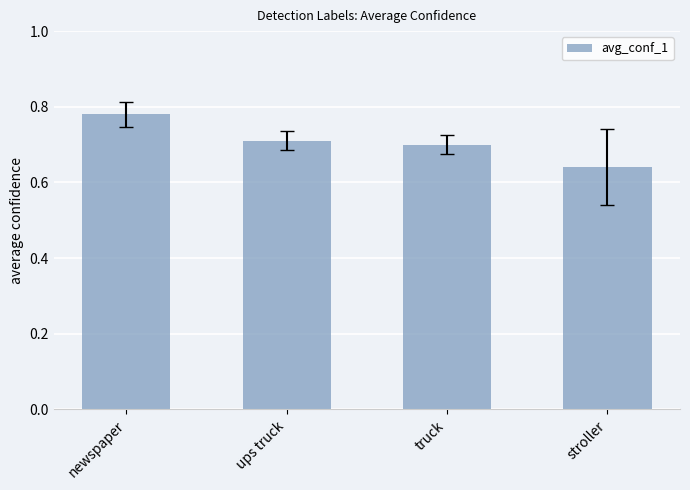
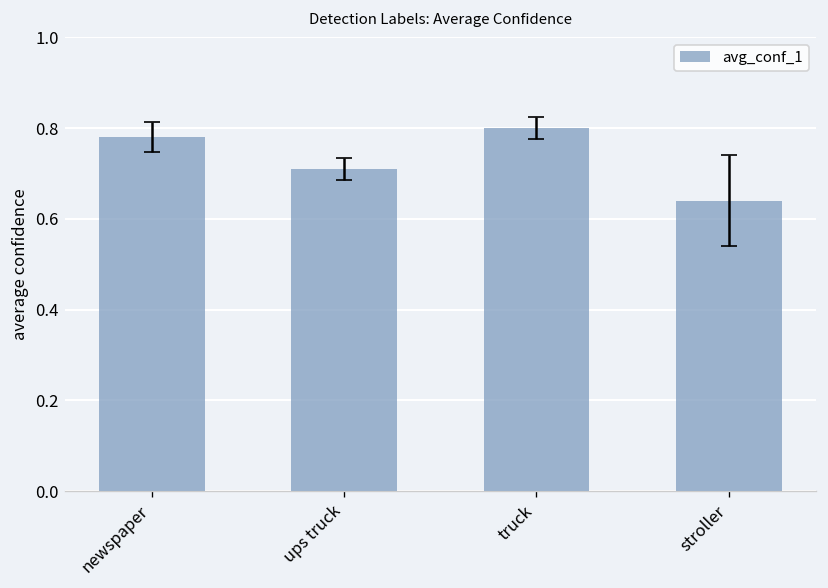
avg_conf_1, truck: 0.7 -> 0.8
